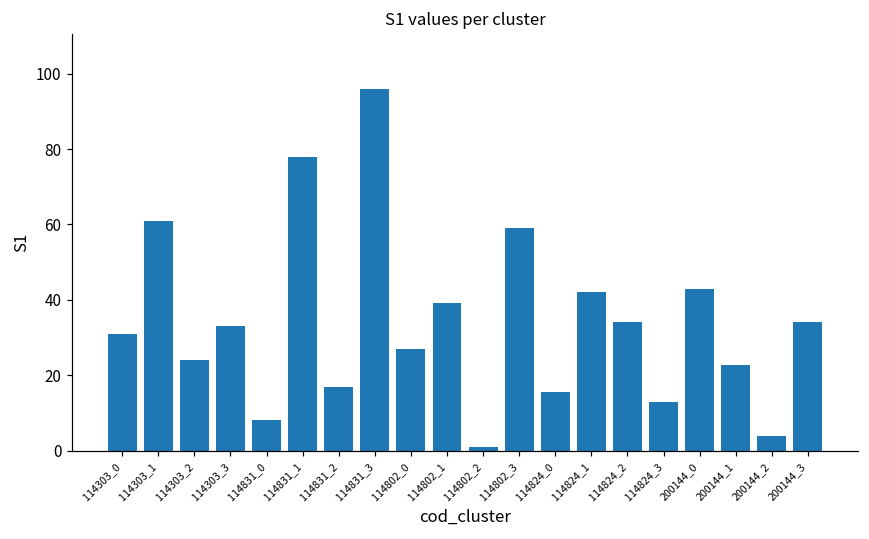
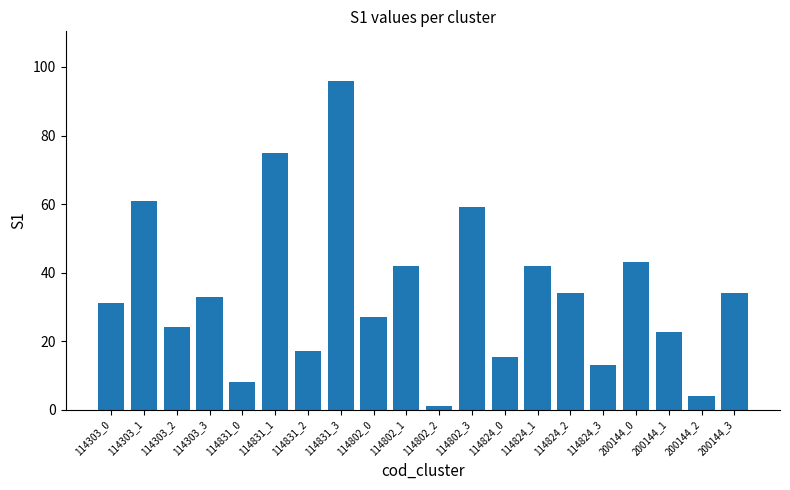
114831_1: 78 -> 75
114802_1: 39 -> 42
